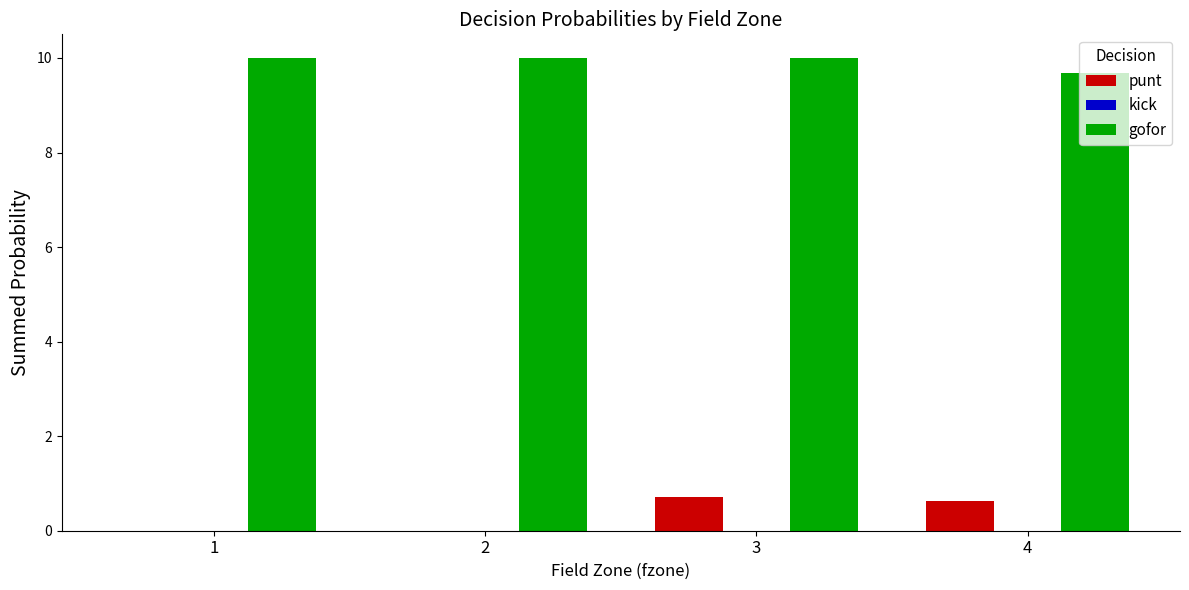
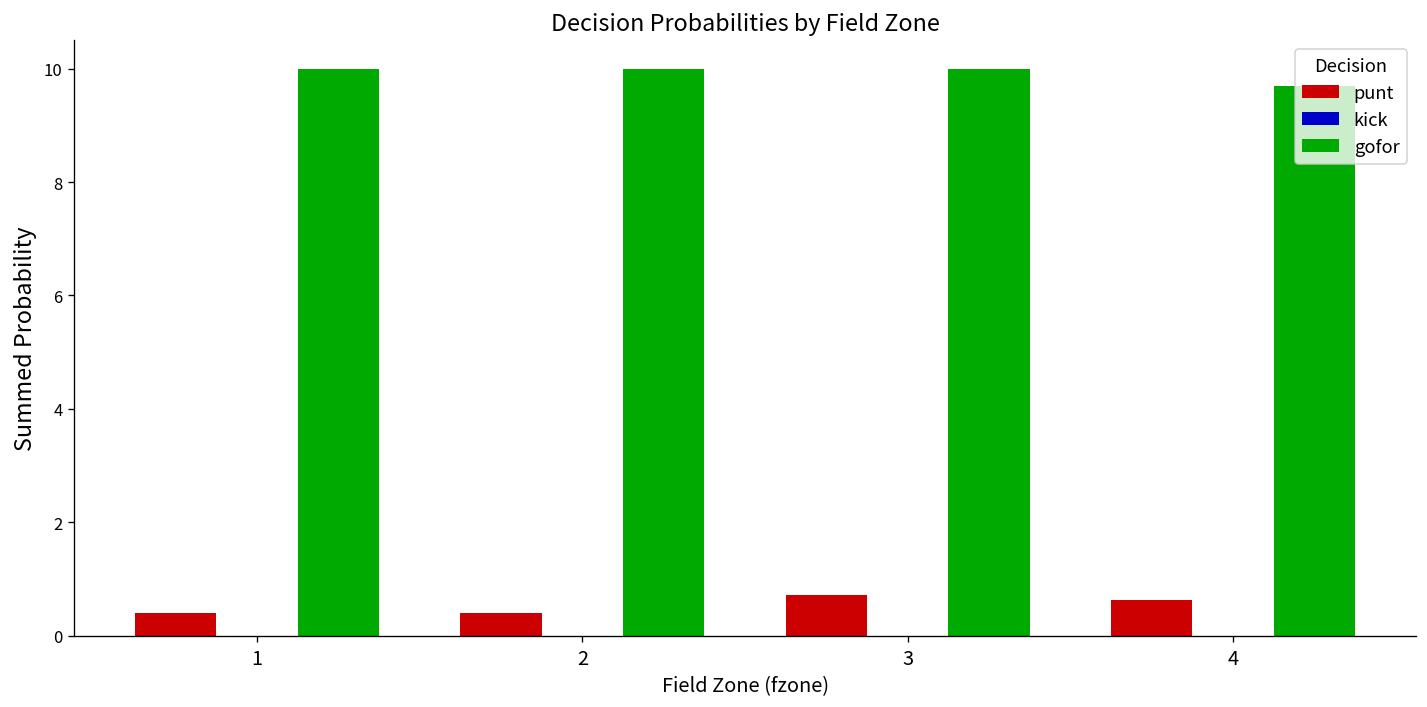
punt, 1: 0.0 -> 0.4
punt, 2: 0.0 -> 0.4
